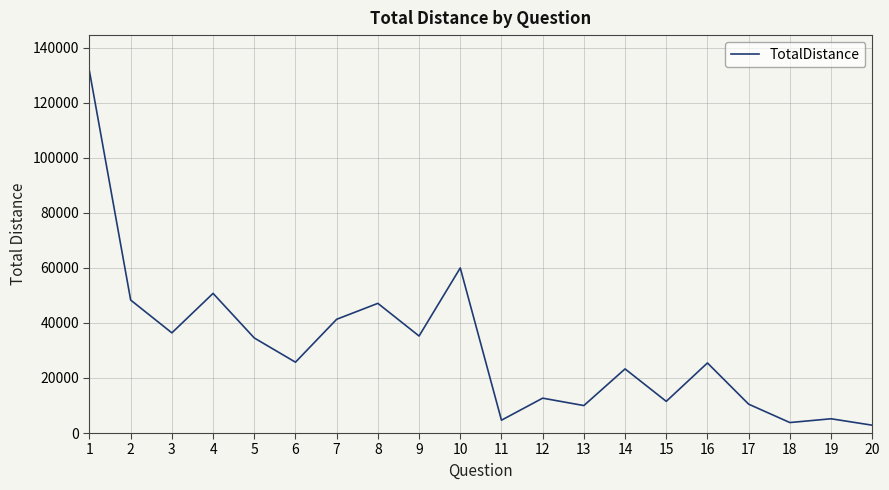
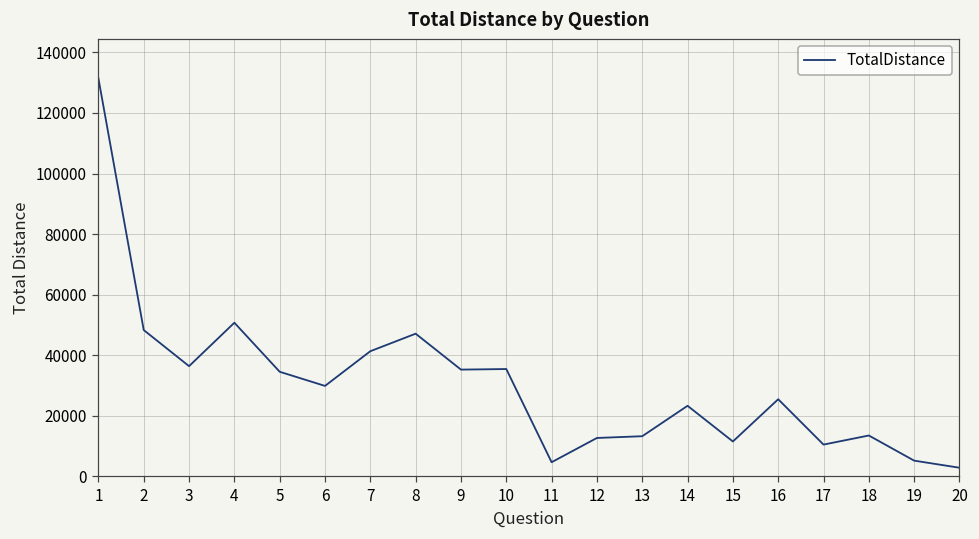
6: 26000 -> 30000
10: 60000 -> 35000
13: 10000 -> 13000
18: 4000 -> 13000
